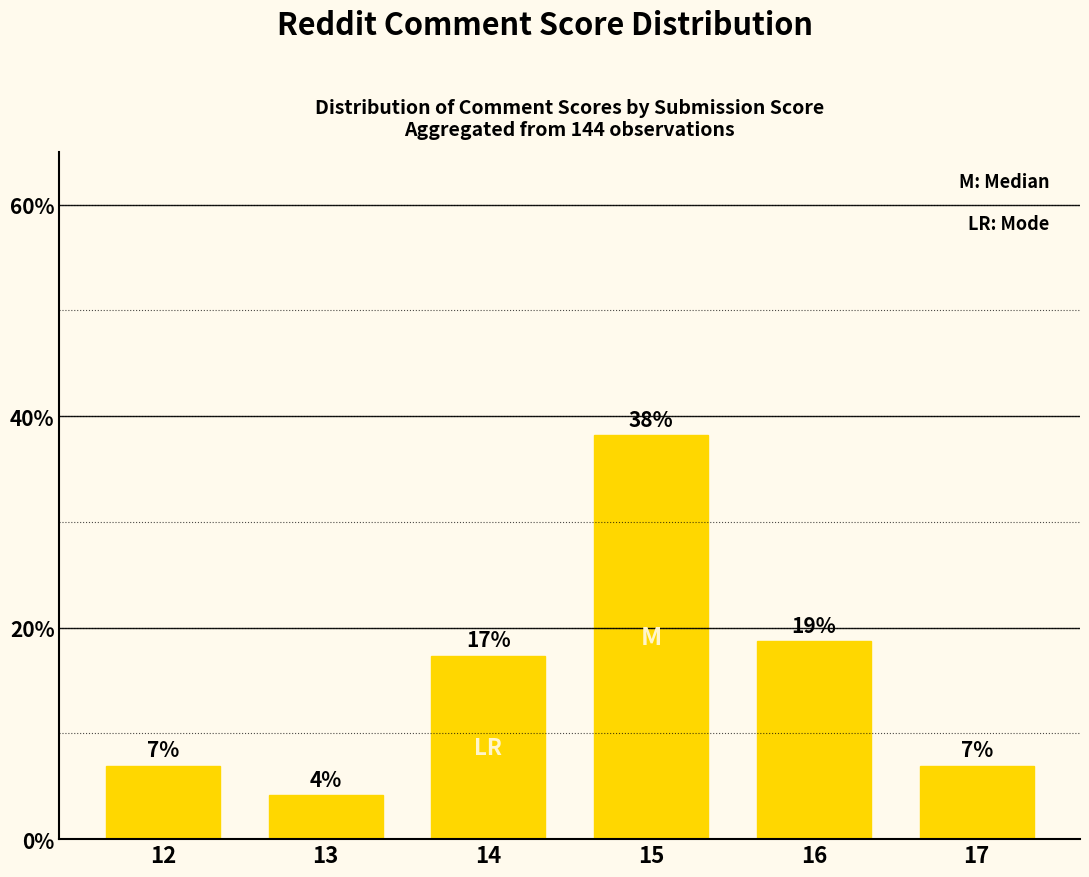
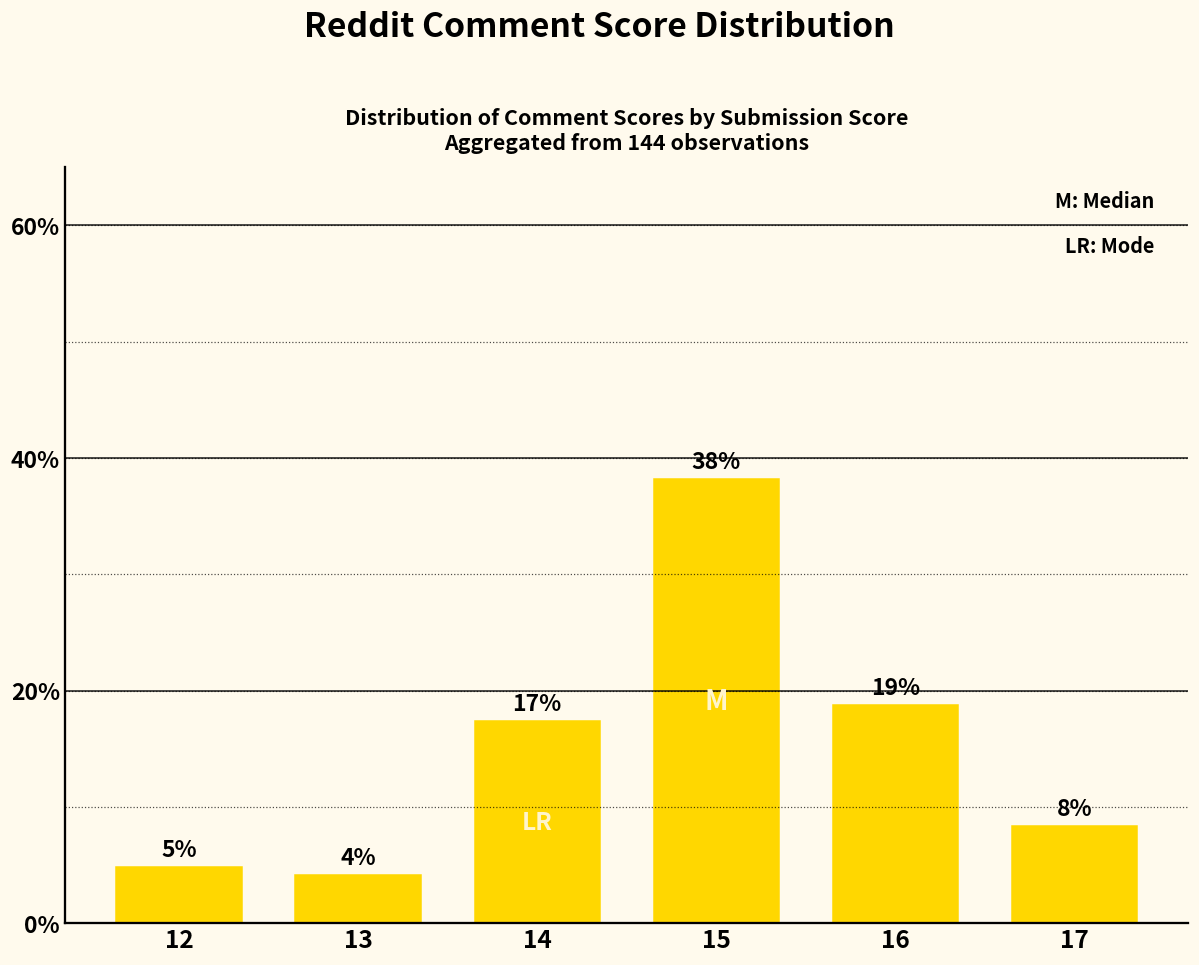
12: 7% -> 5%
17: 7% -> 8%
